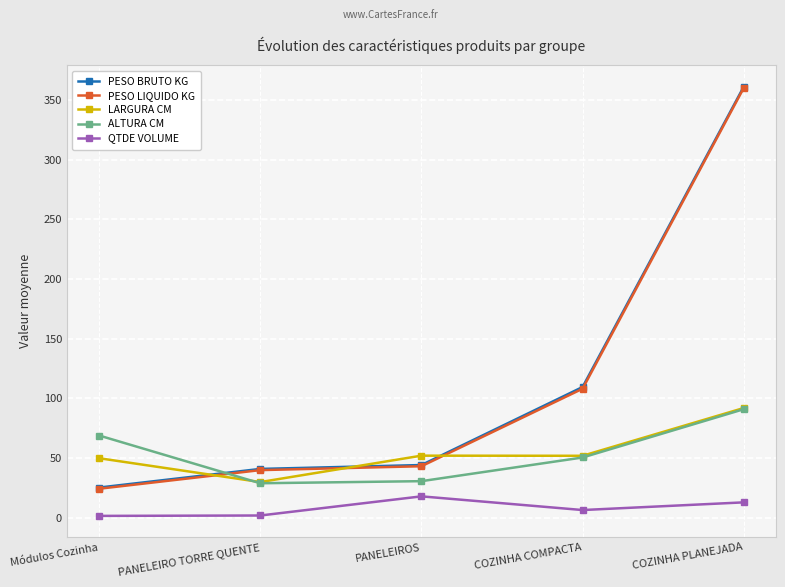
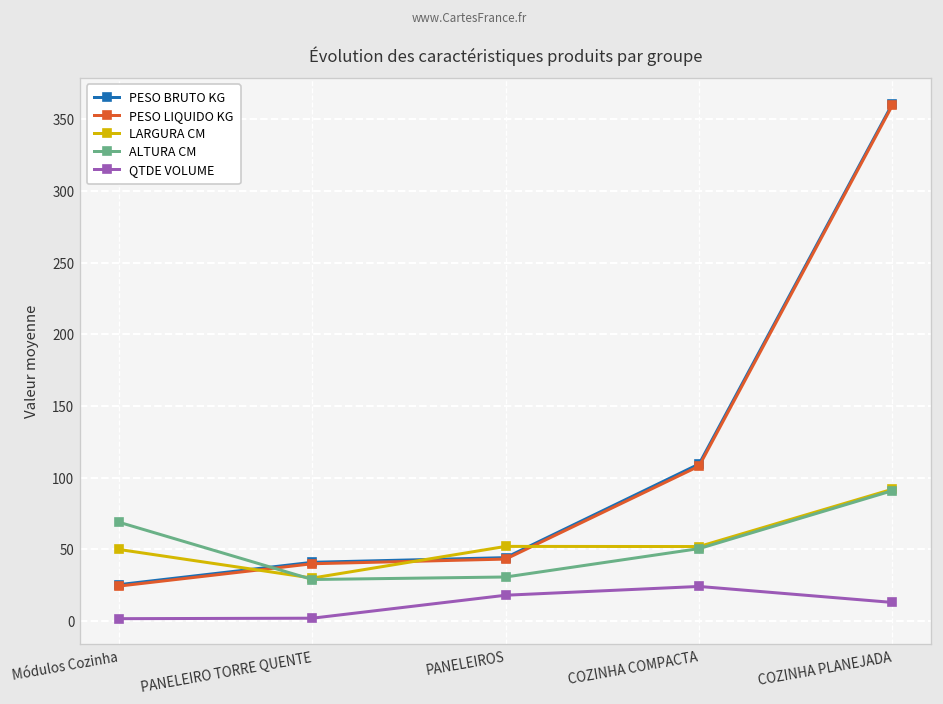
QTDE VOLUME, COZINHA COMPACTA: 7 -> 24
